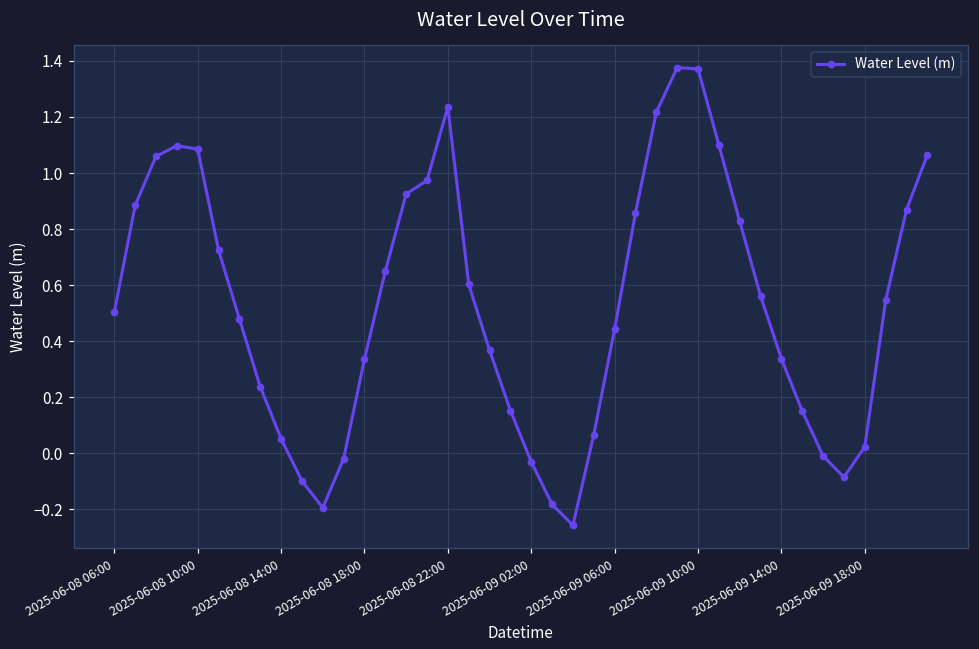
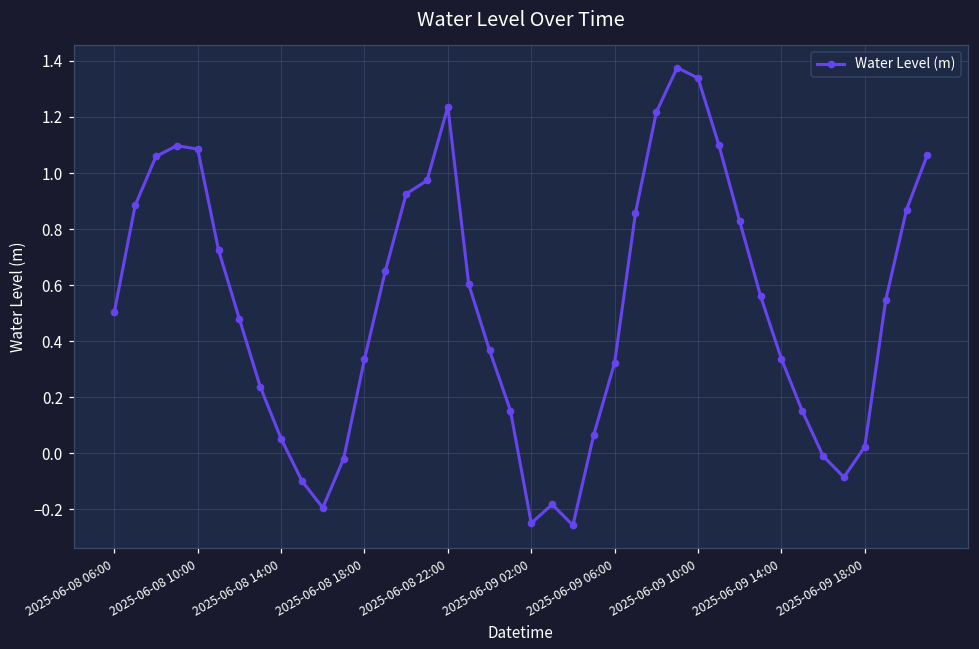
2025-06-09 02:00: -0.03 -> -0.25
2025-06-09 06:00: 0.44 -> 0.32
2025-06-09 10:00: 1.37 -> 1.34
